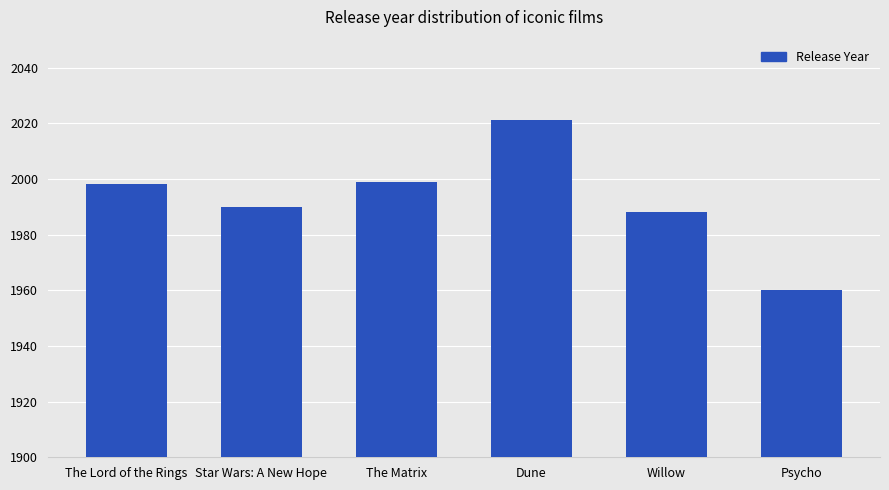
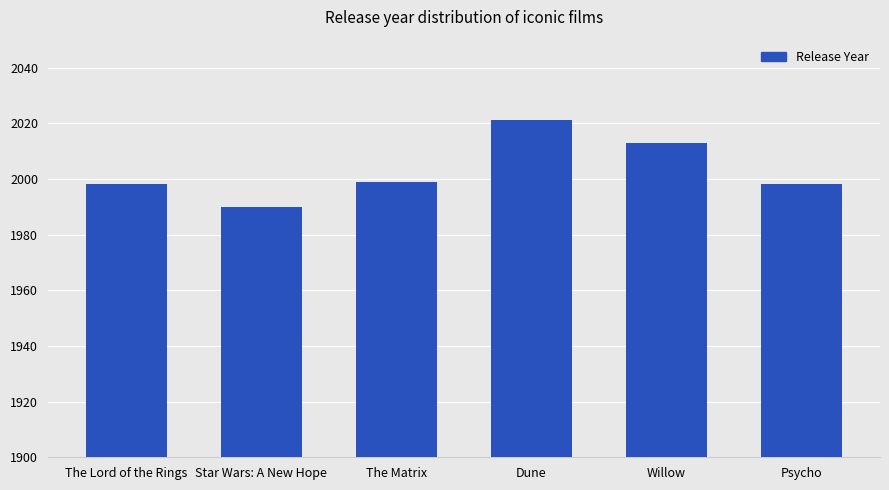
Willow: 1988 -> 2013
Psycho: 1960 -> 1998
